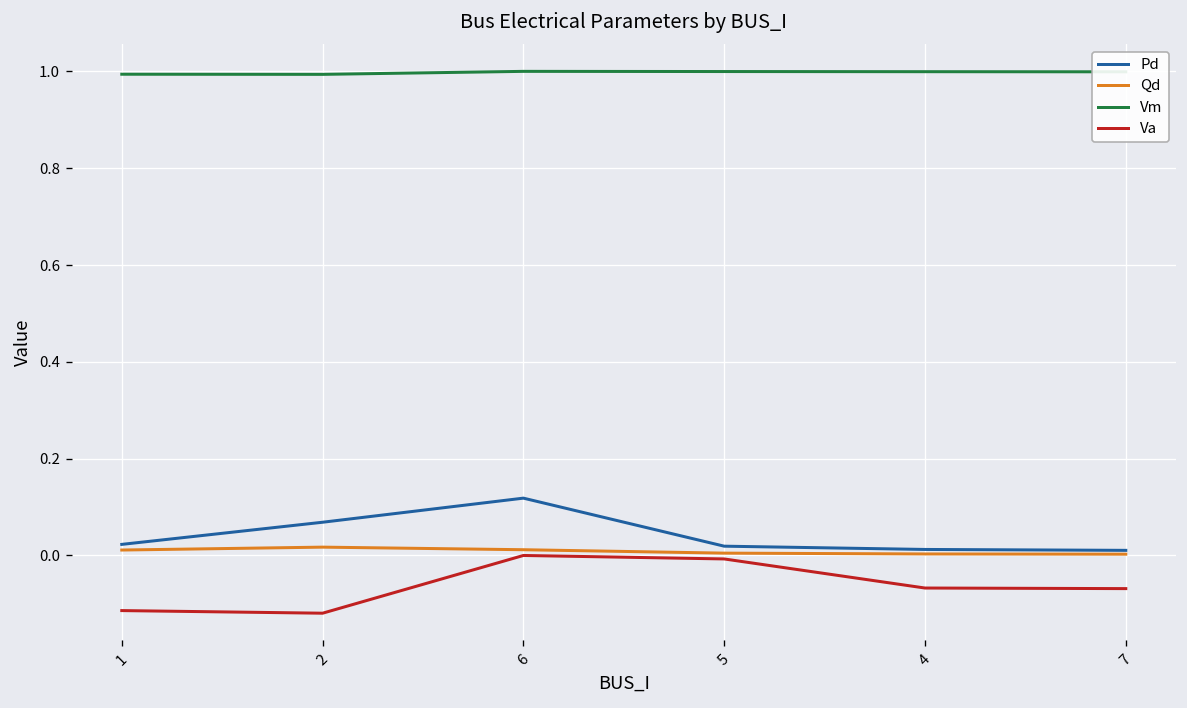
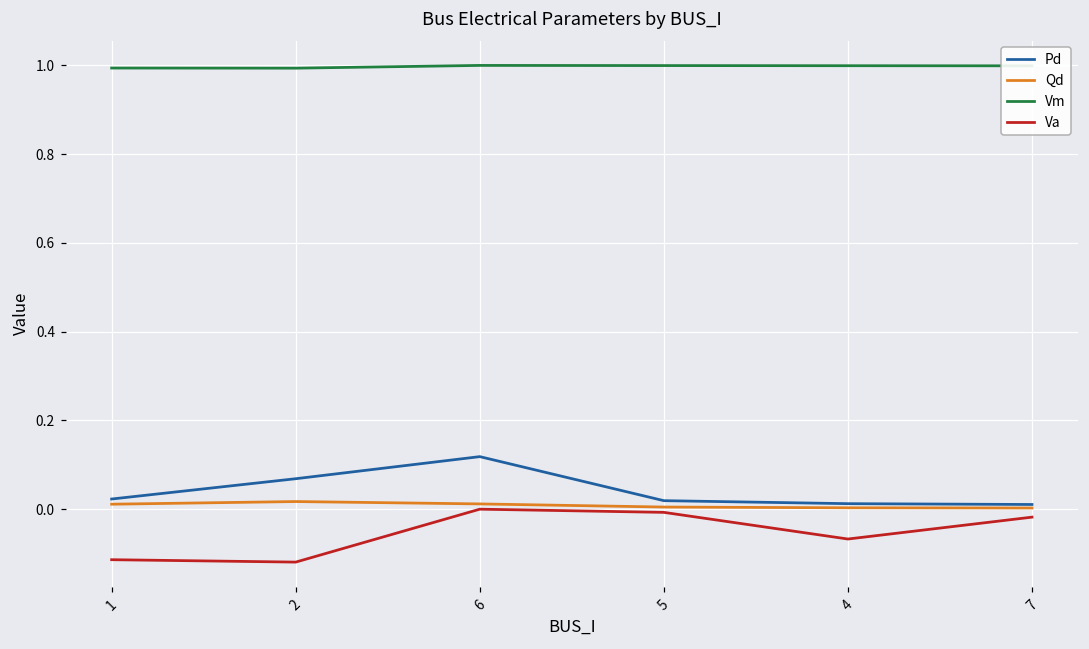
Va, 7: -0.07 -> -0.02
